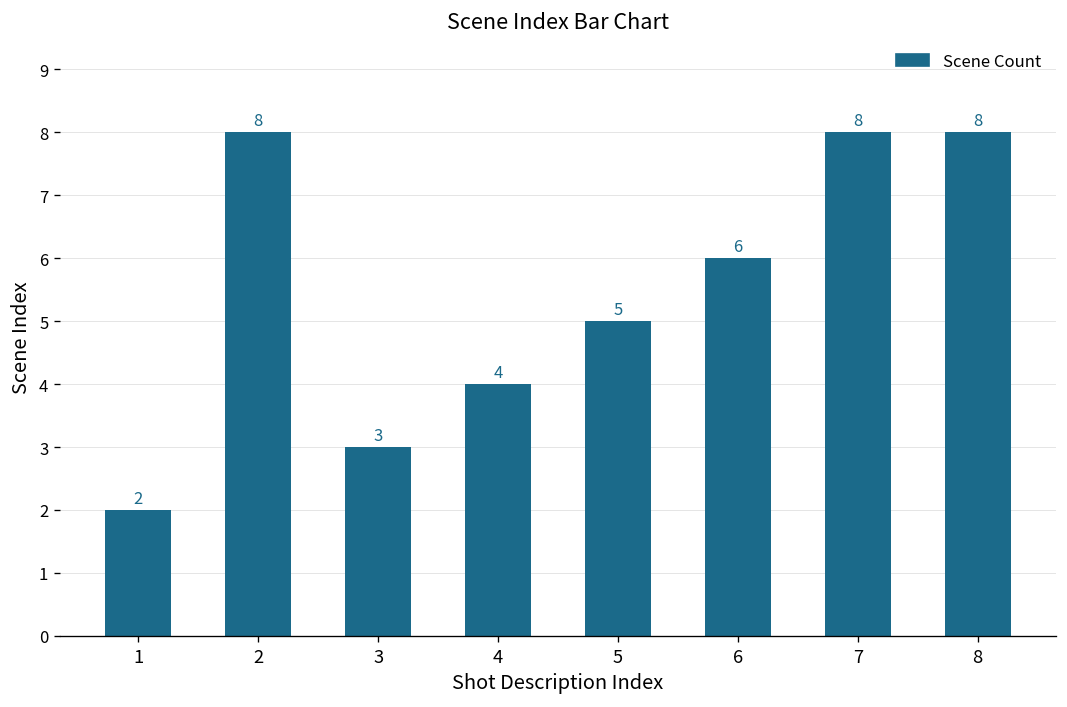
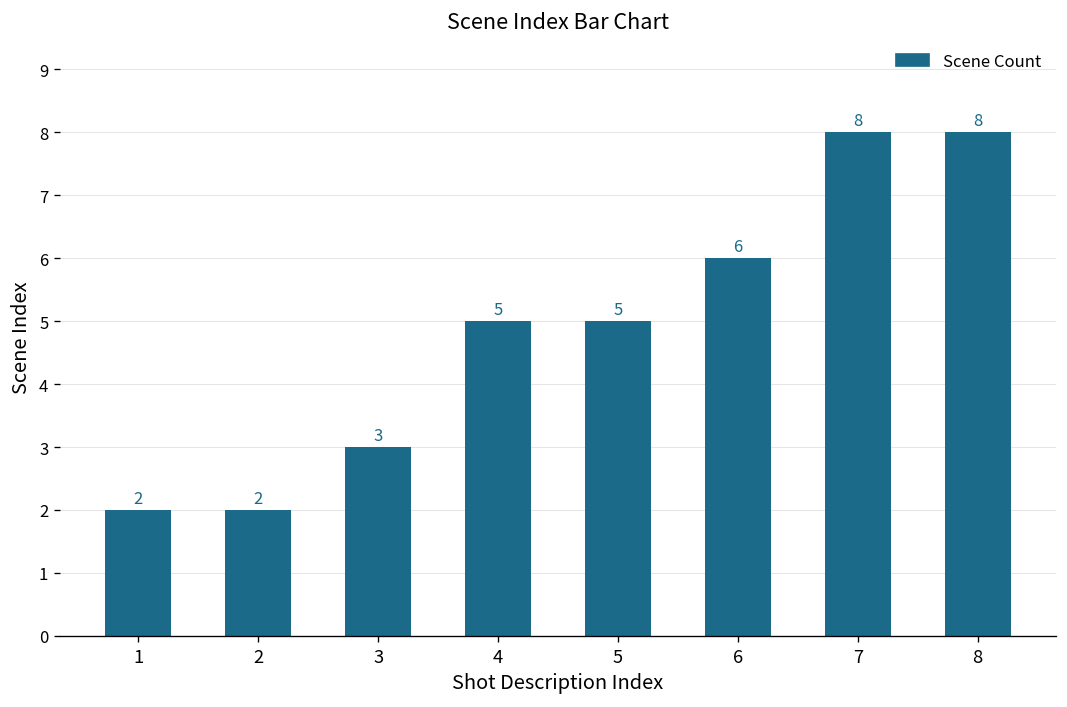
2: 8 -> 2
4: 4 -> 5
